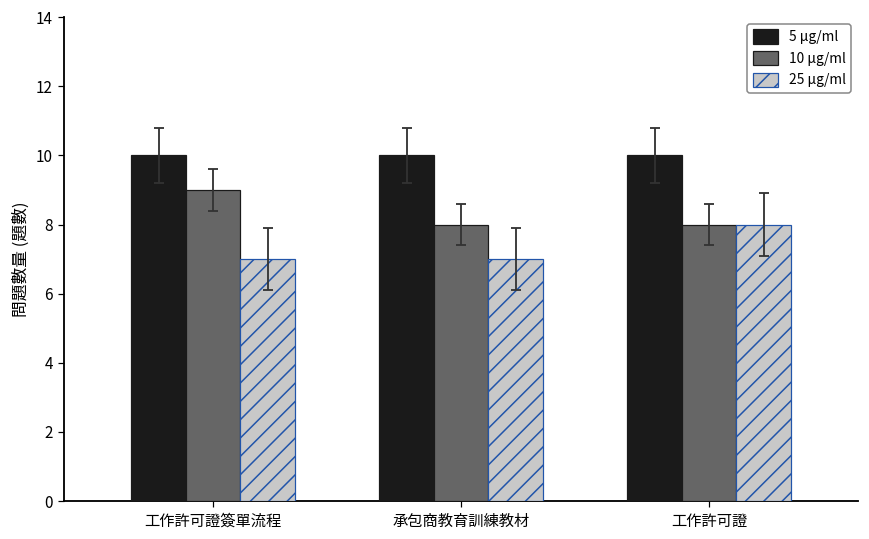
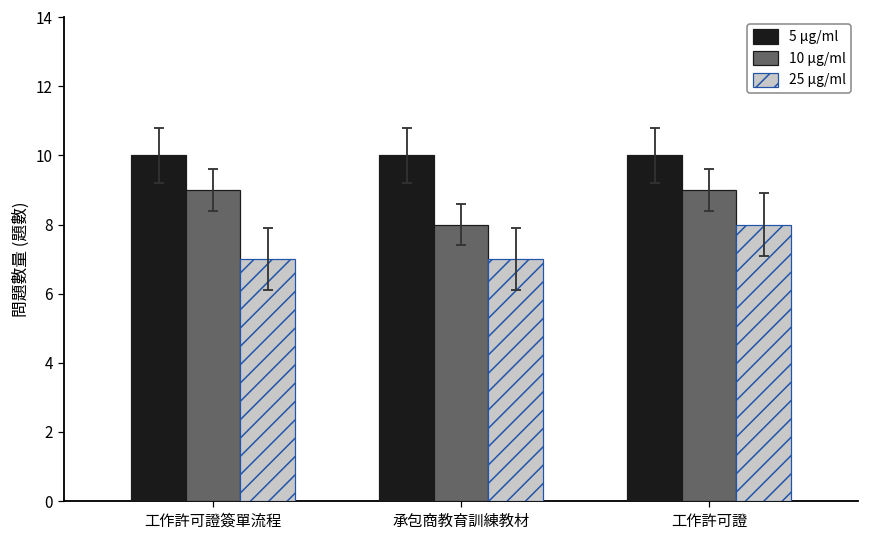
10 μg/ml, 工作許可證: 8 -> 9
